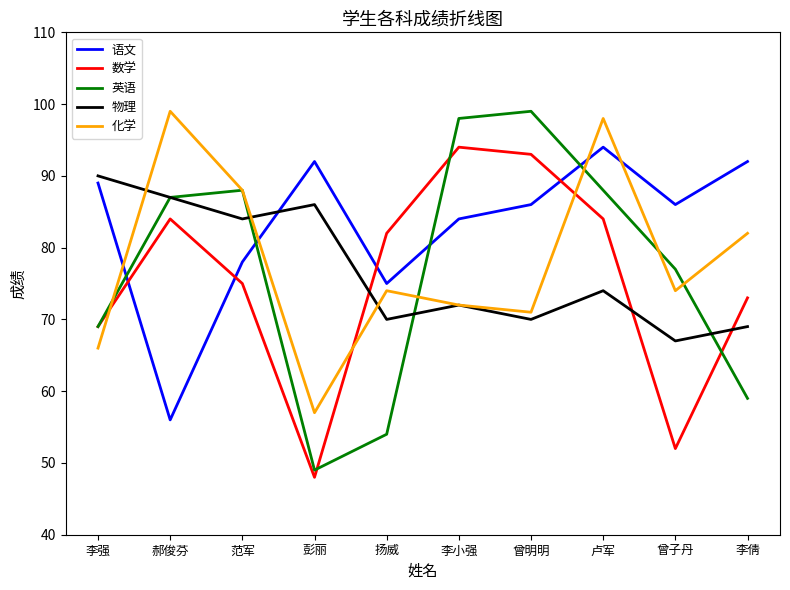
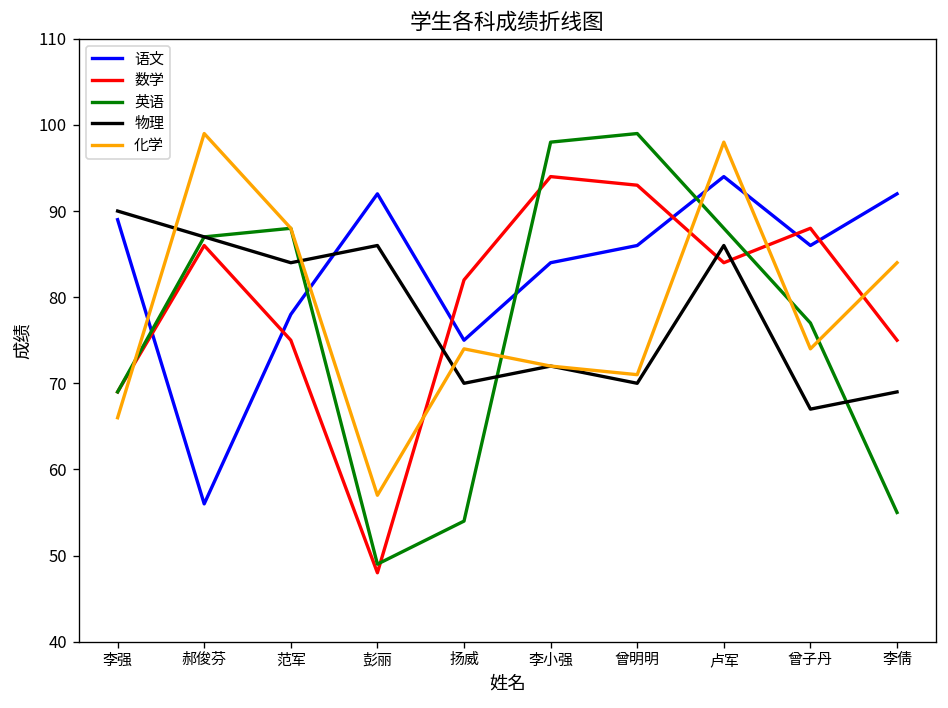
数学, 郝俊芬: 84 -> 86
物理, 卢军: 74 -> 86
数学, 曾子丹: 52 -> 88
数学, 李倩: 73 -> 75
英语, 李倩: 59 -> 55
化学, 李倩: 82 -> 84
